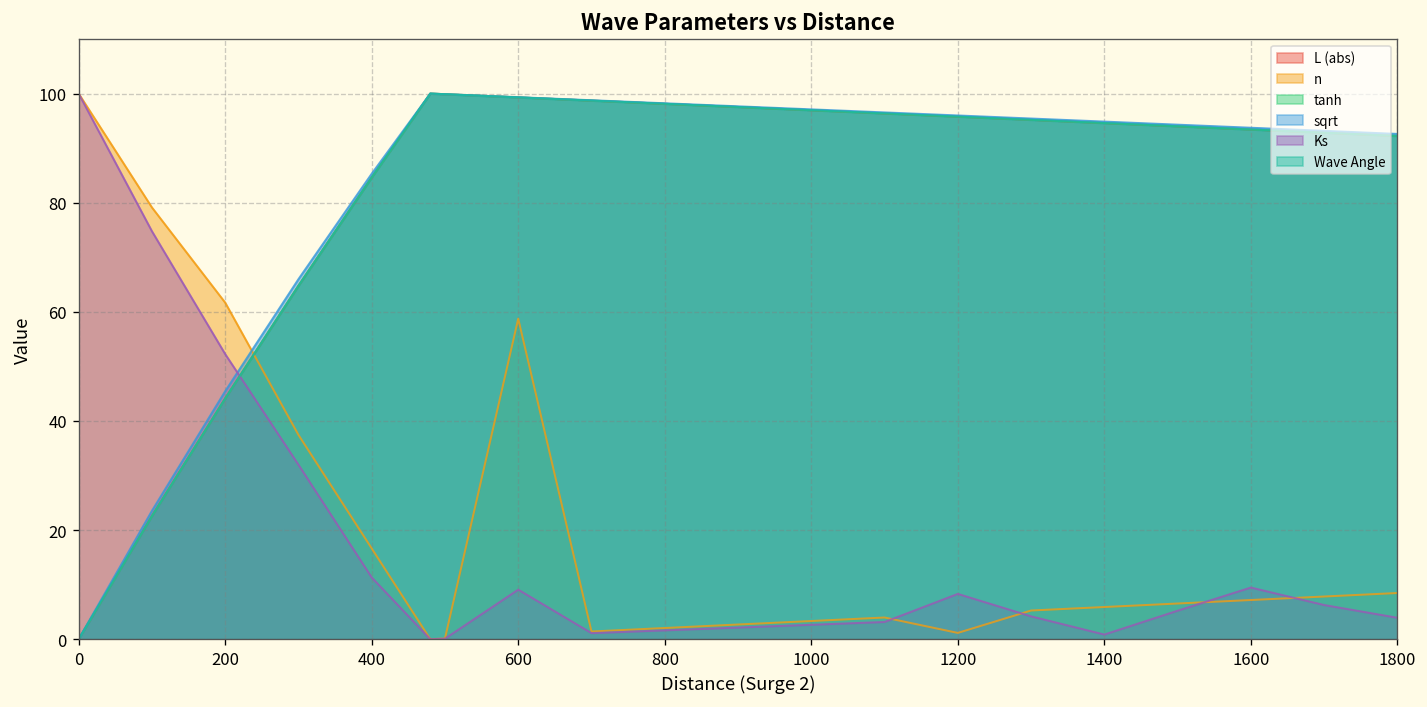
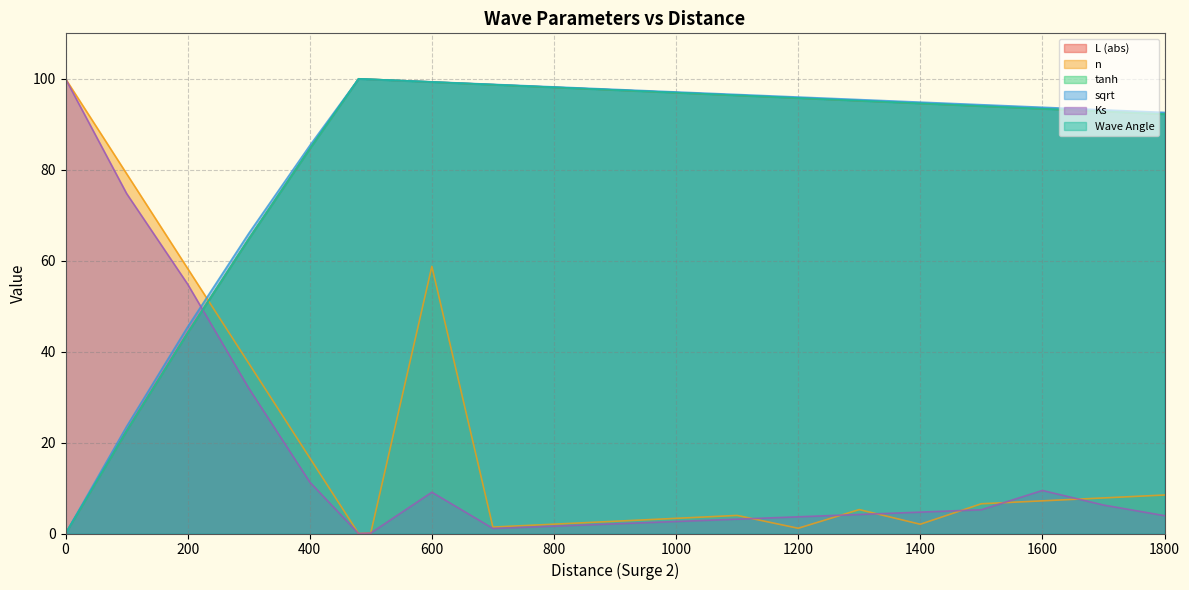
n, 200: 62 -> 58
Ks, 200: 52 -> 55
Ks, 1200: 8 -> 4
n, 1400: 6 -> 2
Ks, 1400: 1 -> 5
